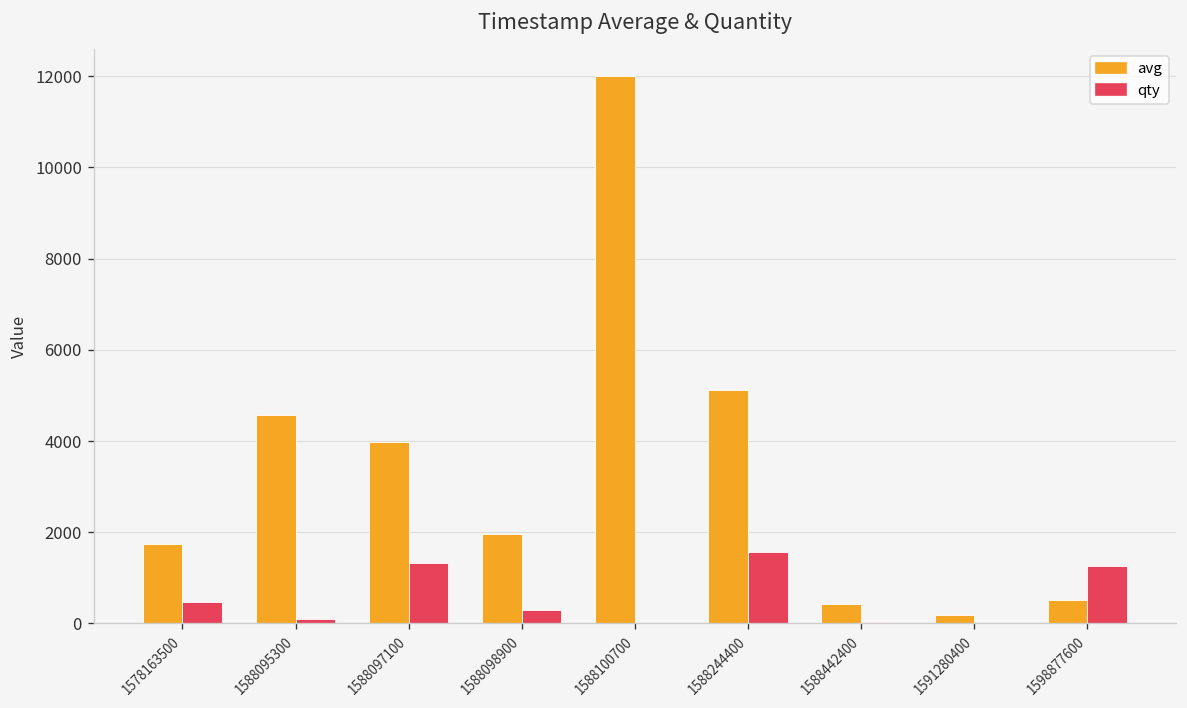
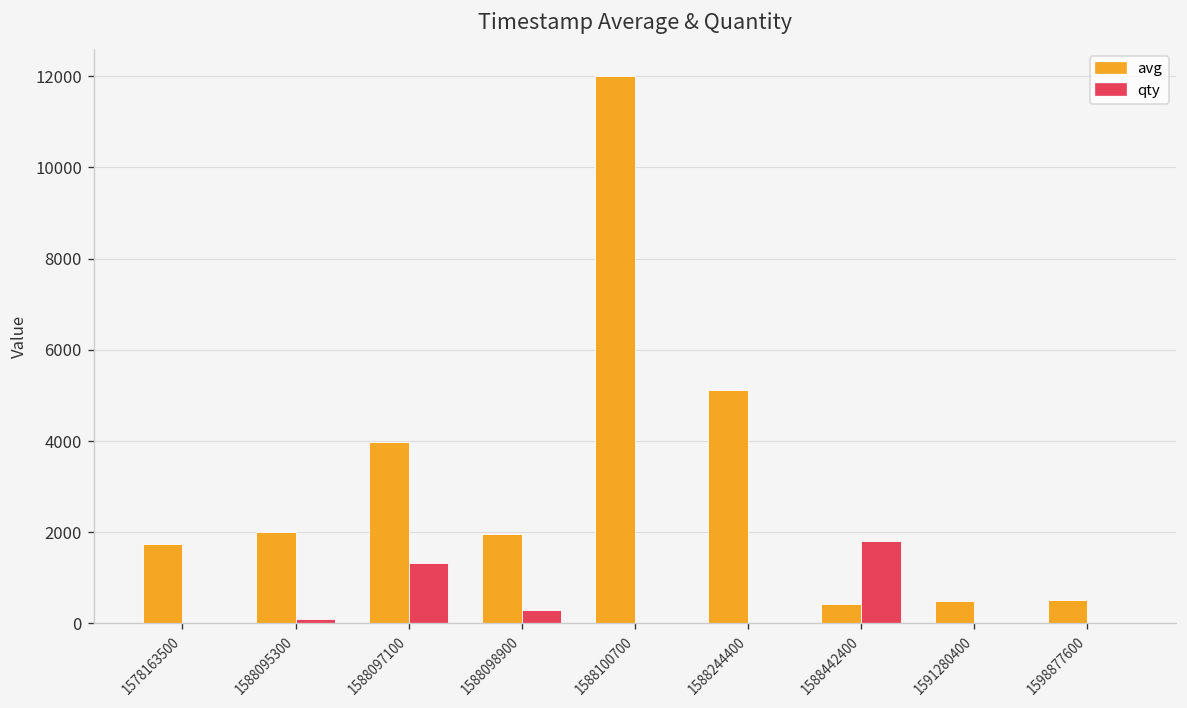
qty, 1578163500: 500 -> 0
avg, 1588095300: 4600 -> 2000
qty, 1588244400: 1600 -> 0
qty, 1588442400: 0 -> 1800
avg, 1591280400: 200 -> 500
qty, 1598877600: 1300 -> 0
